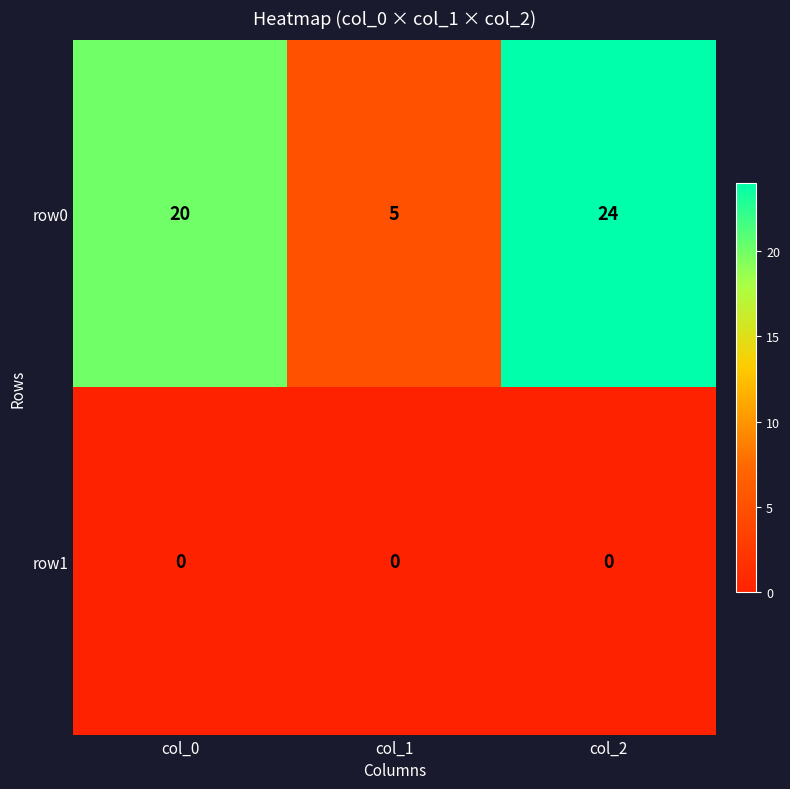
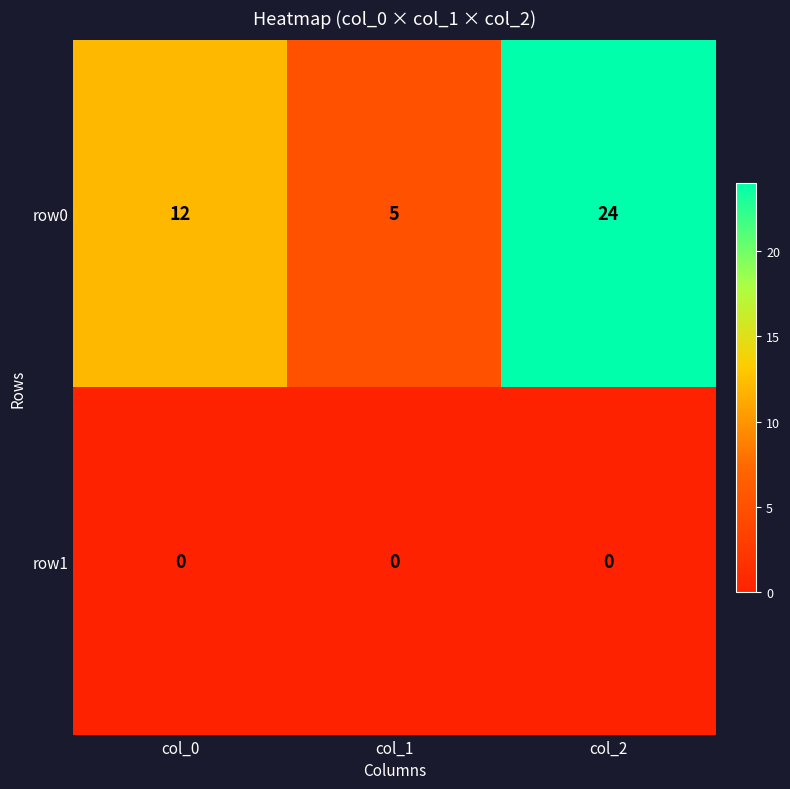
row0, col_0: 20 -> 12
